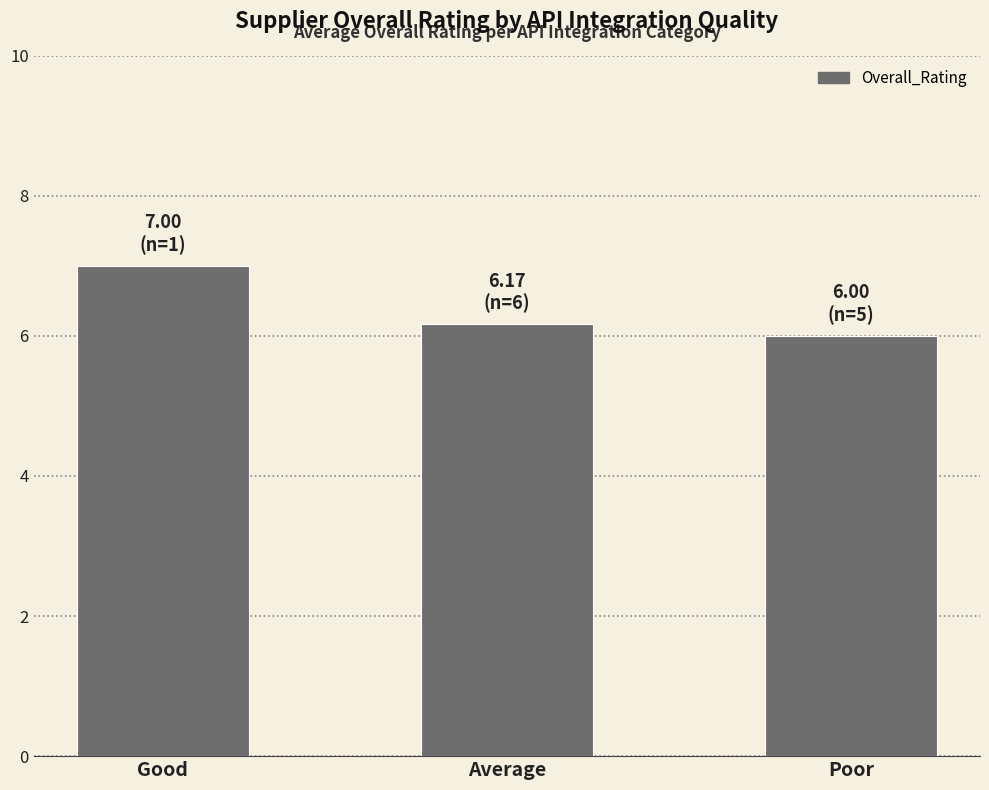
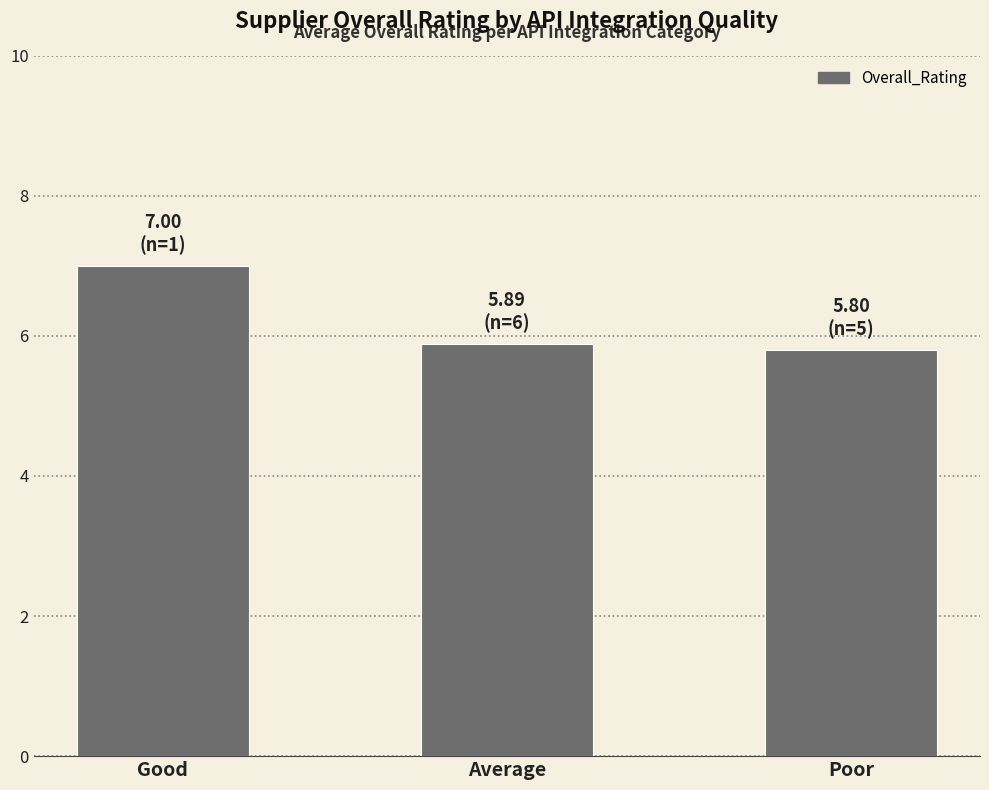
Average: 6.17 -> 5.89
Poor: 6.00 -> 5.80
